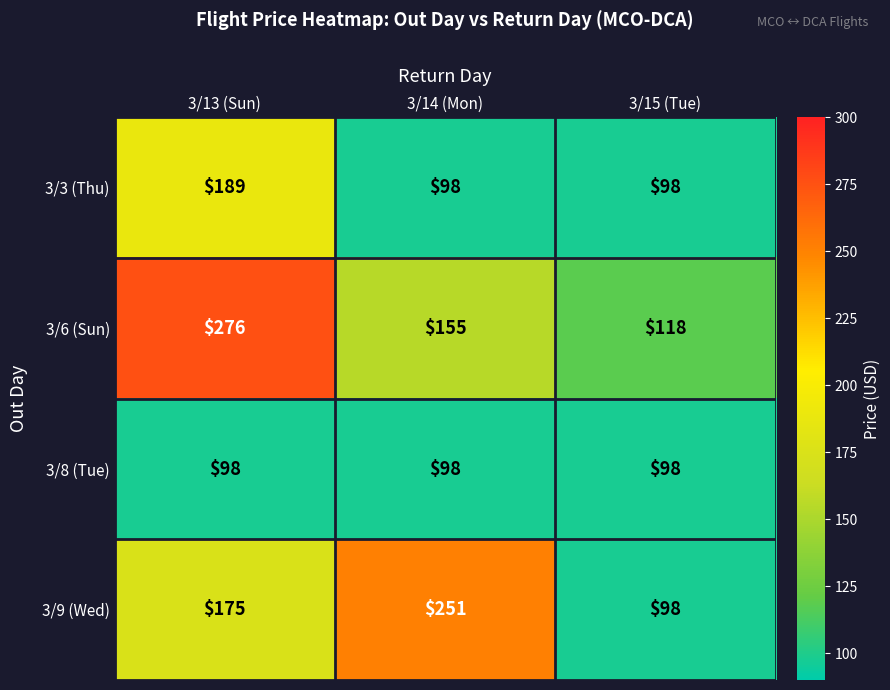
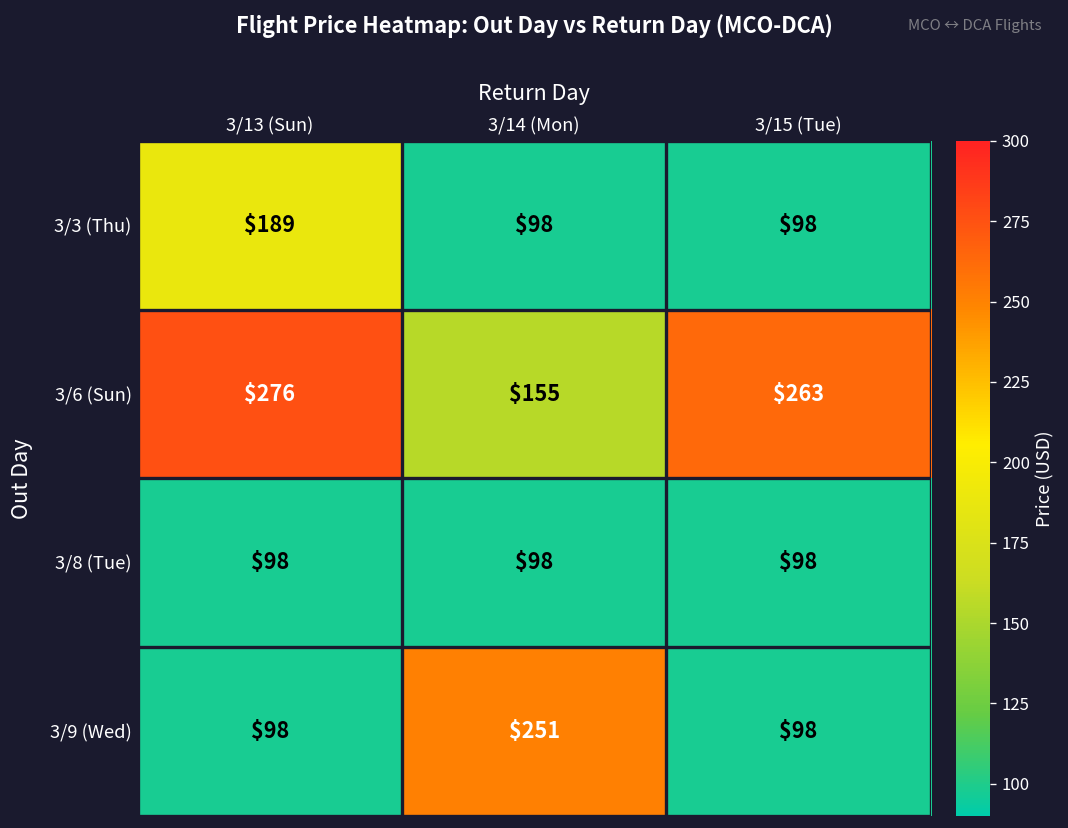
3/6 (Sun), 3/15 (Tue): $118 -> $263
3/9 (Wed), 3/13 (Sun): $175 -> $98
